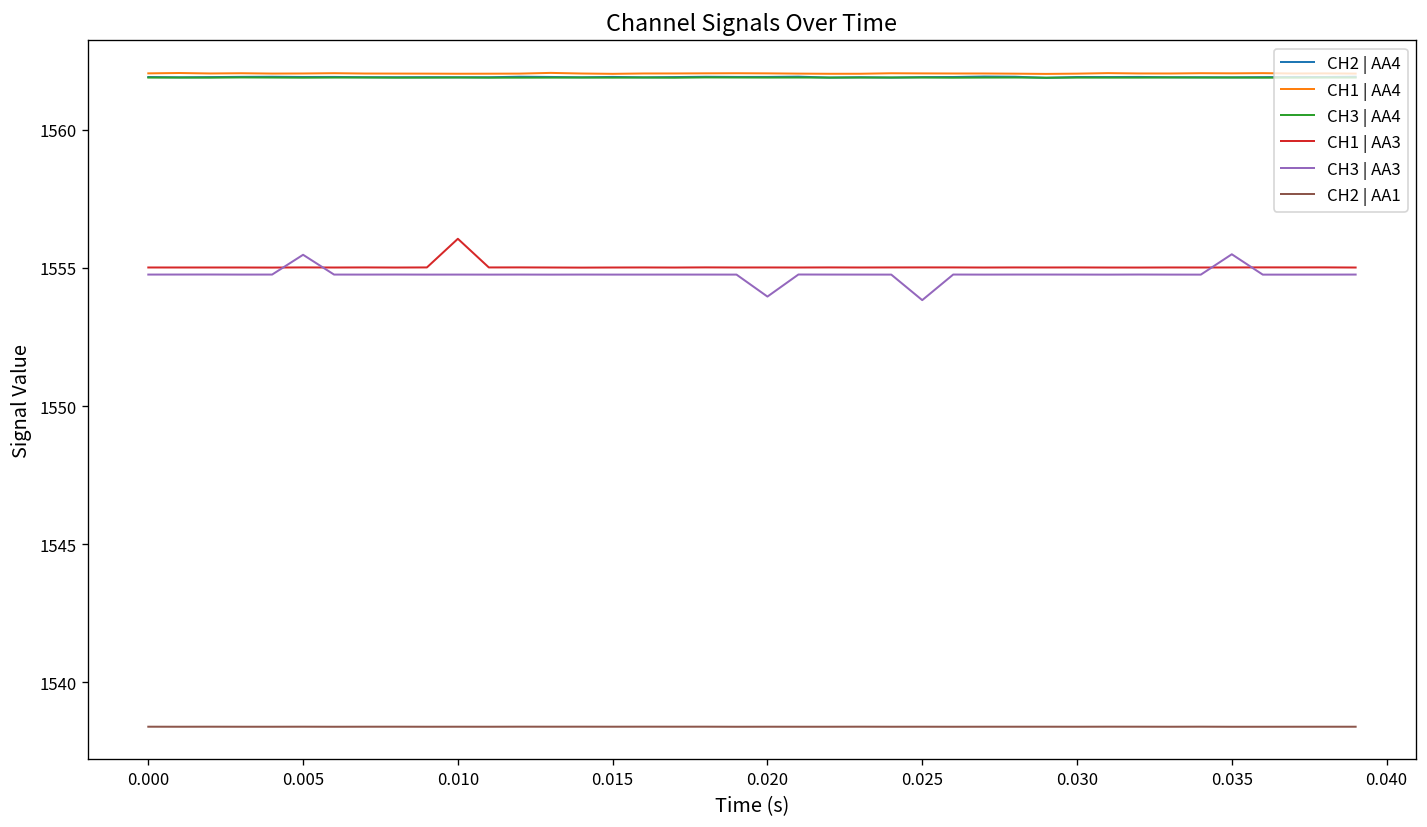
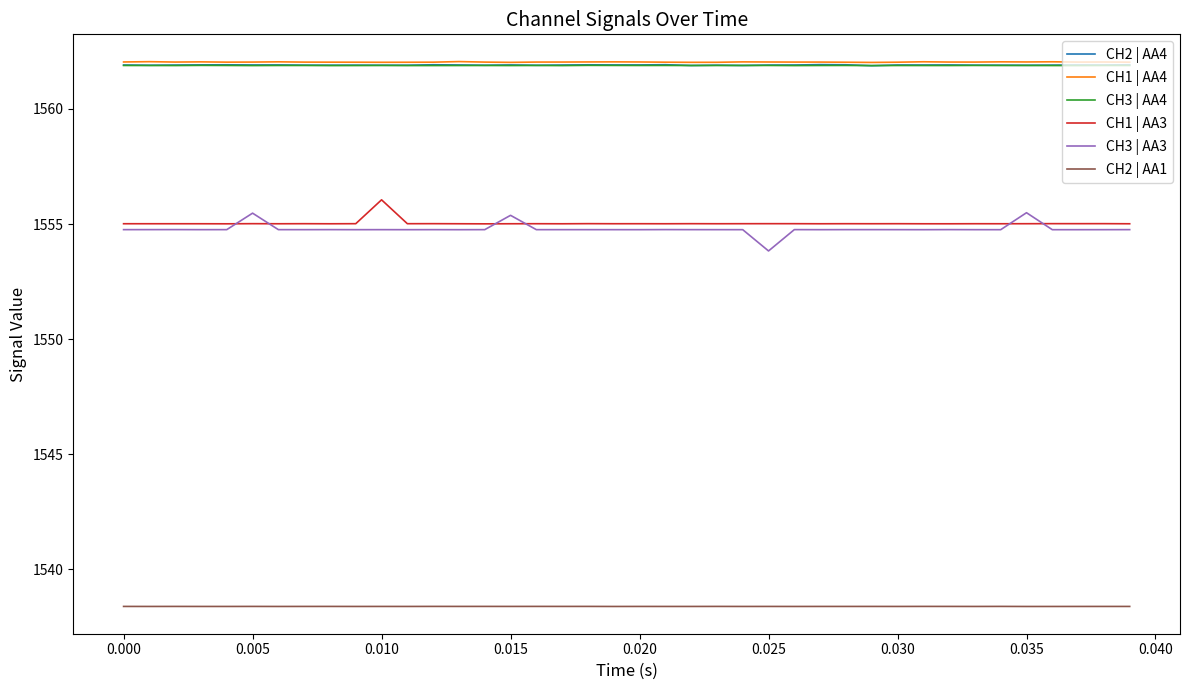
CH3 | AA3, 0.015: 1554.8 -> 1555.4
CH3 | AA3, 0.020: 1554.0 -> 1554.8
